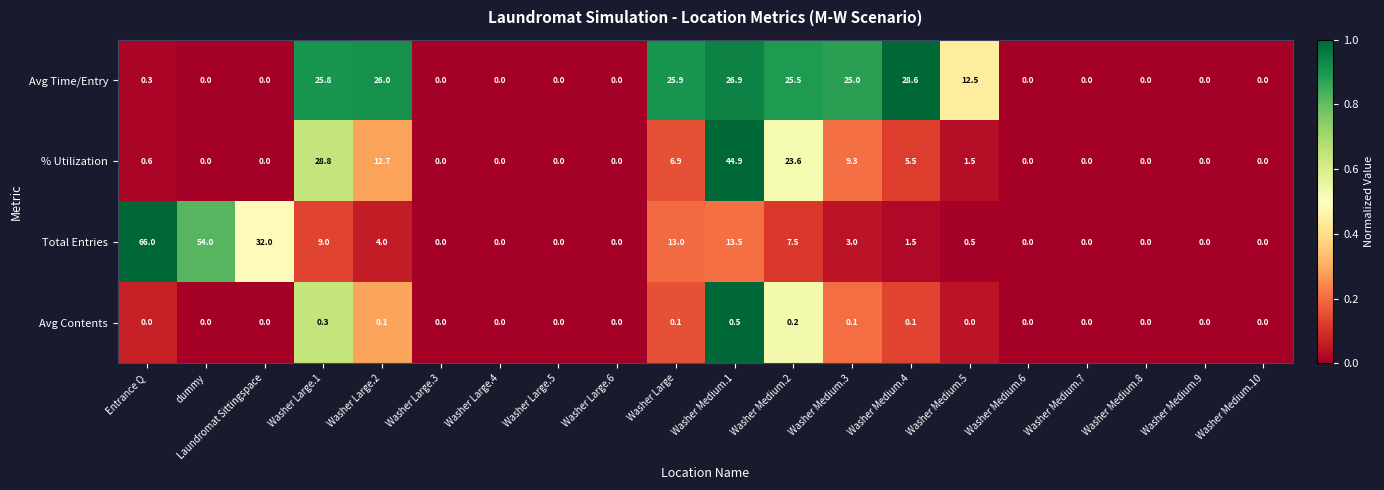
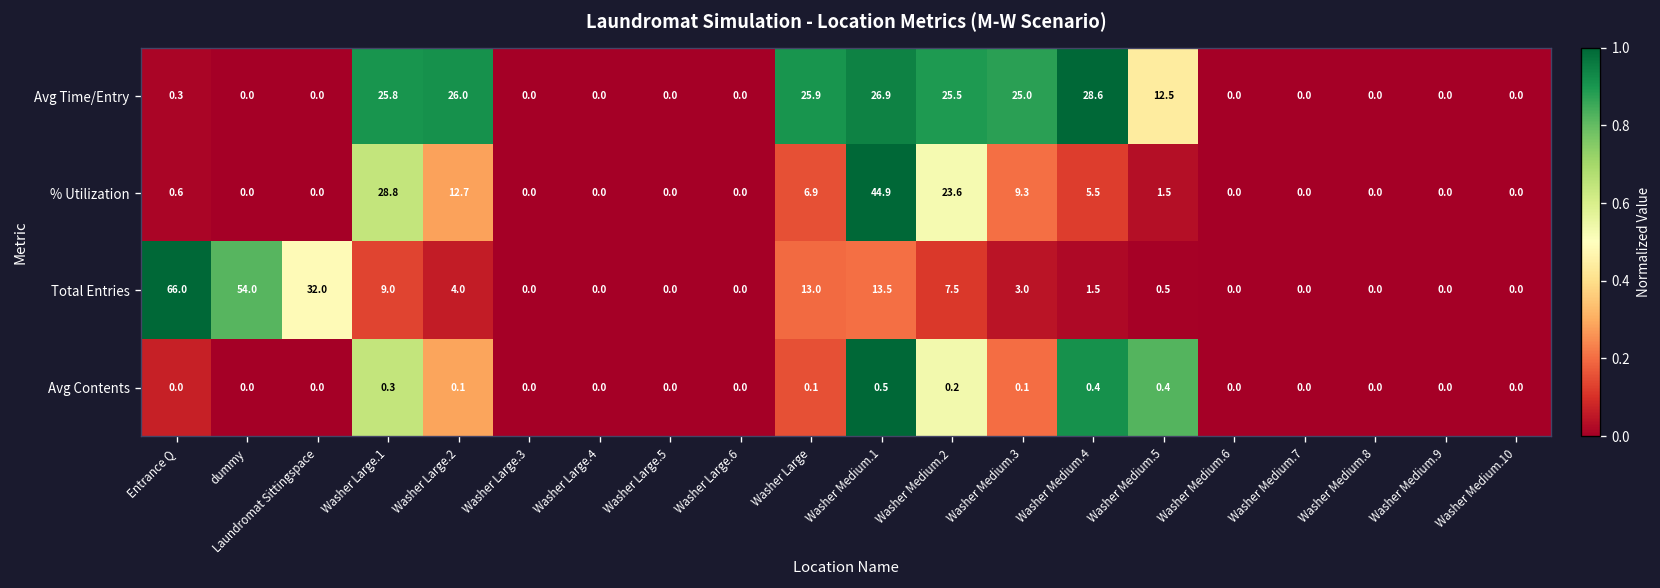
Avg Contents, Washer Medium.4: 0.1 -> 0.4
Avg Contents, Washer Medium.5: 0.0 -> 0.4
